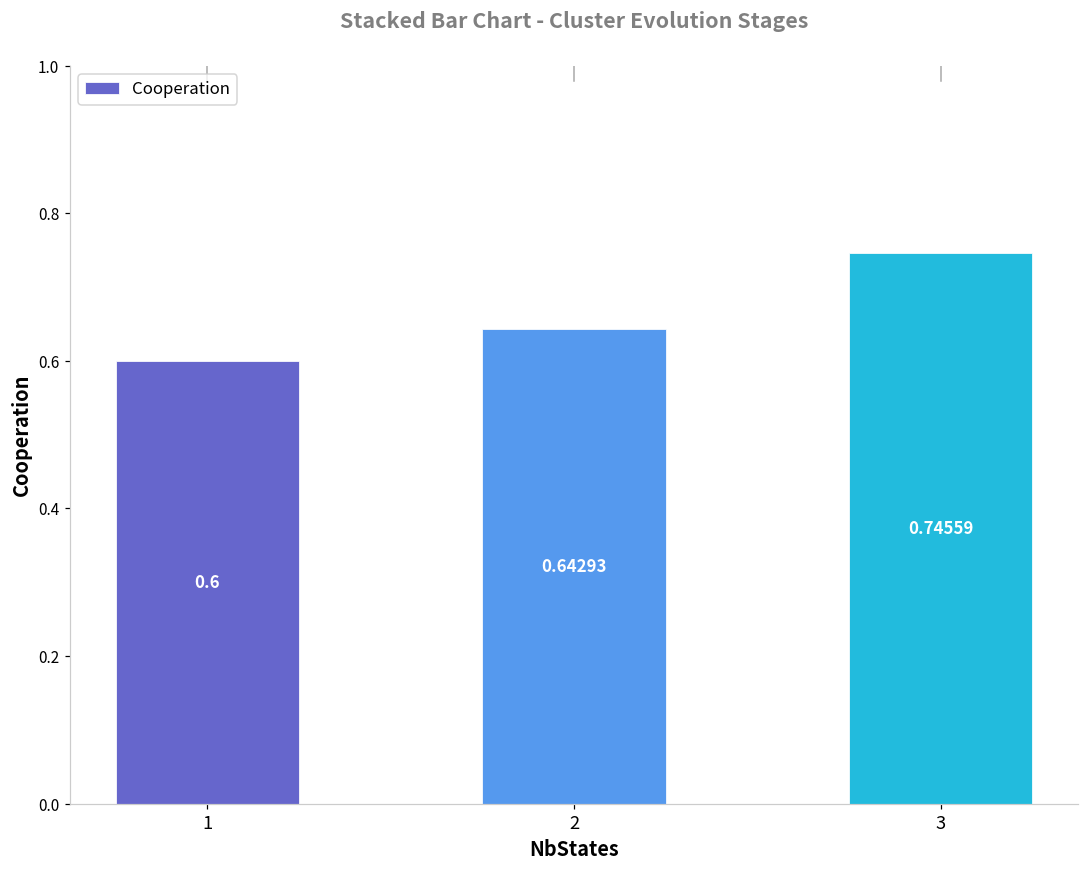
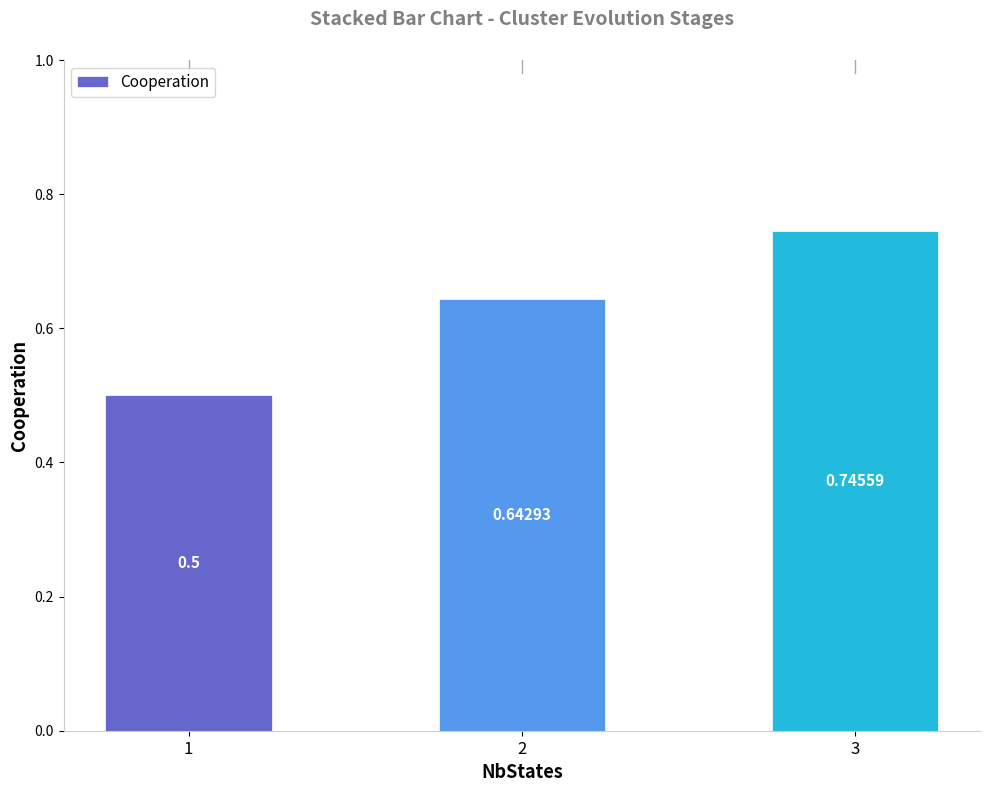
1: 0.6 -> 0.5
